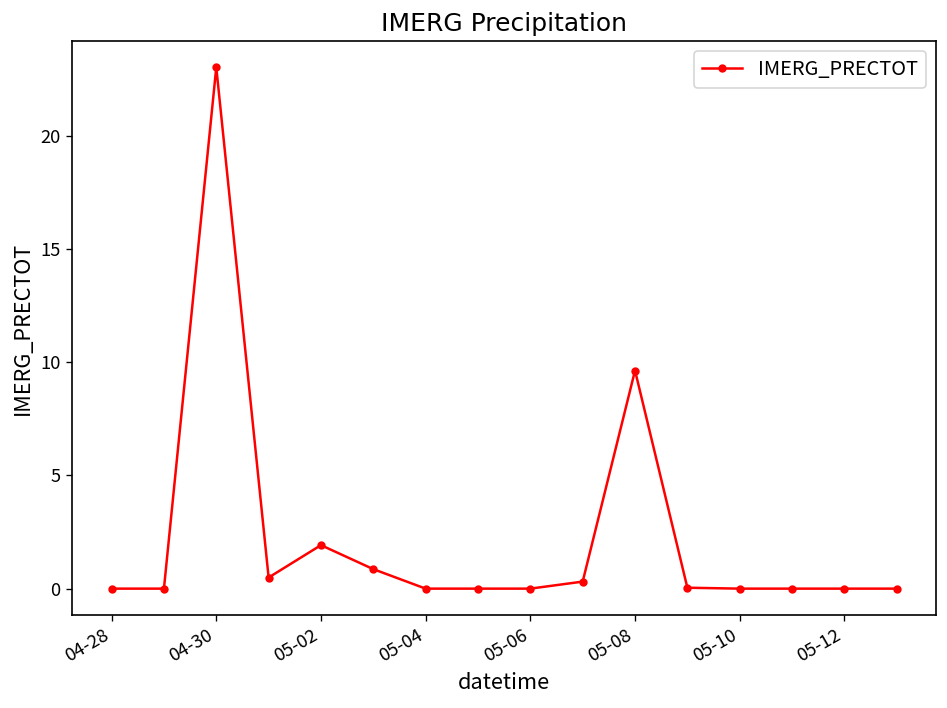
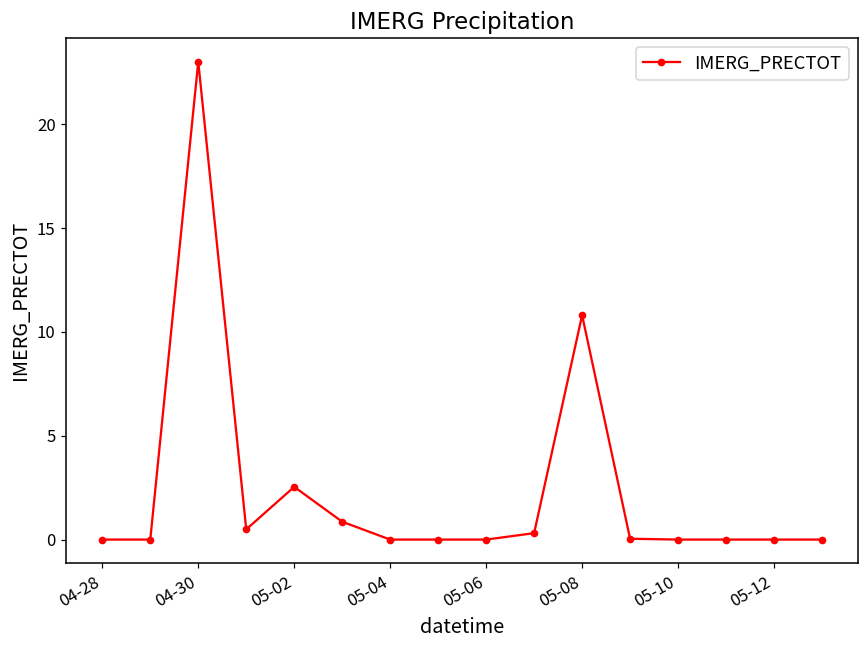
05-02: 1.9 -> 2.5
05-08: 9.6 -> 10.8
